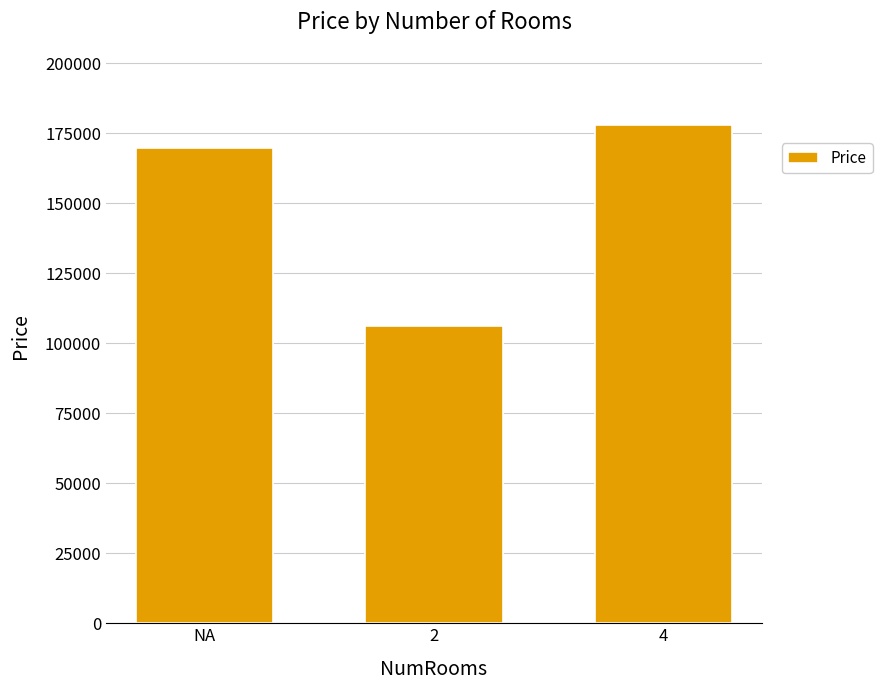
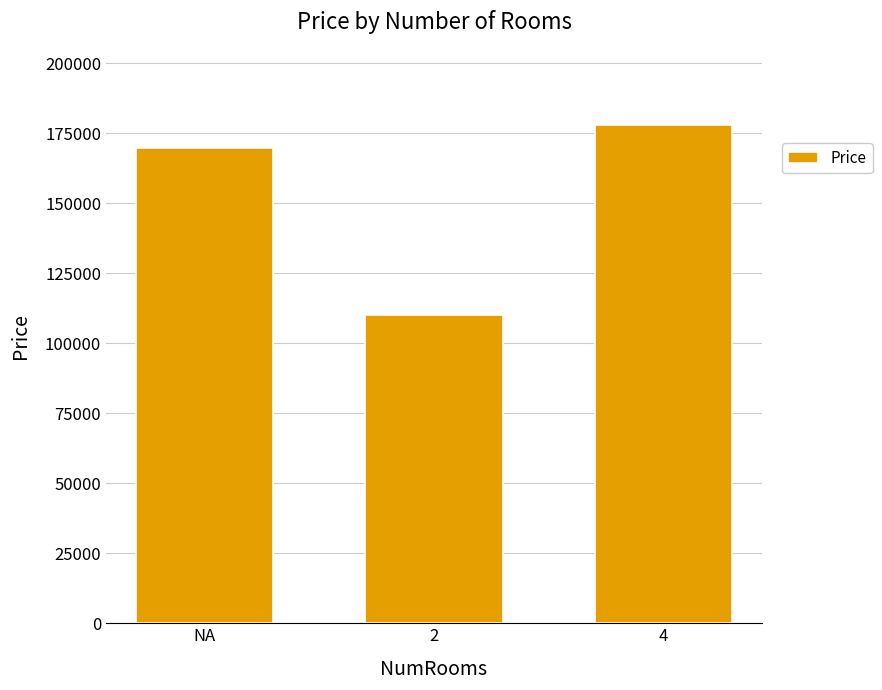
2: 106000 -> 110000
